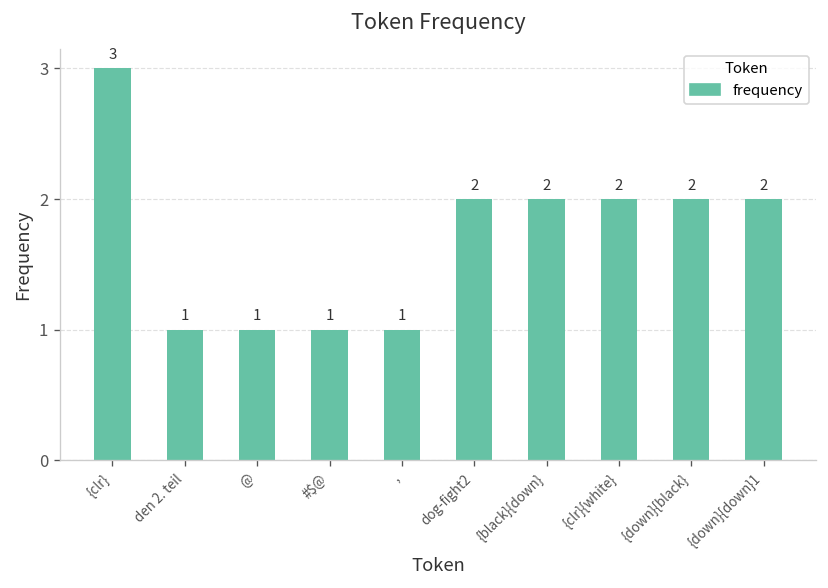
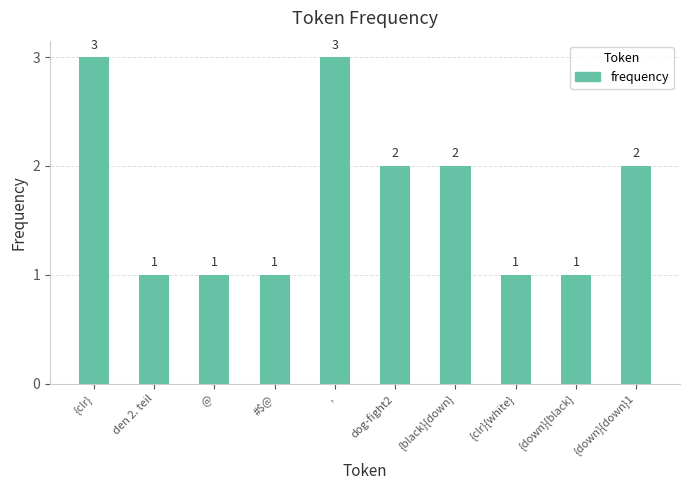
,: 1 -> 3
{clr}{white}: 2 -> 1
{down}{black}: 2 -> 1
